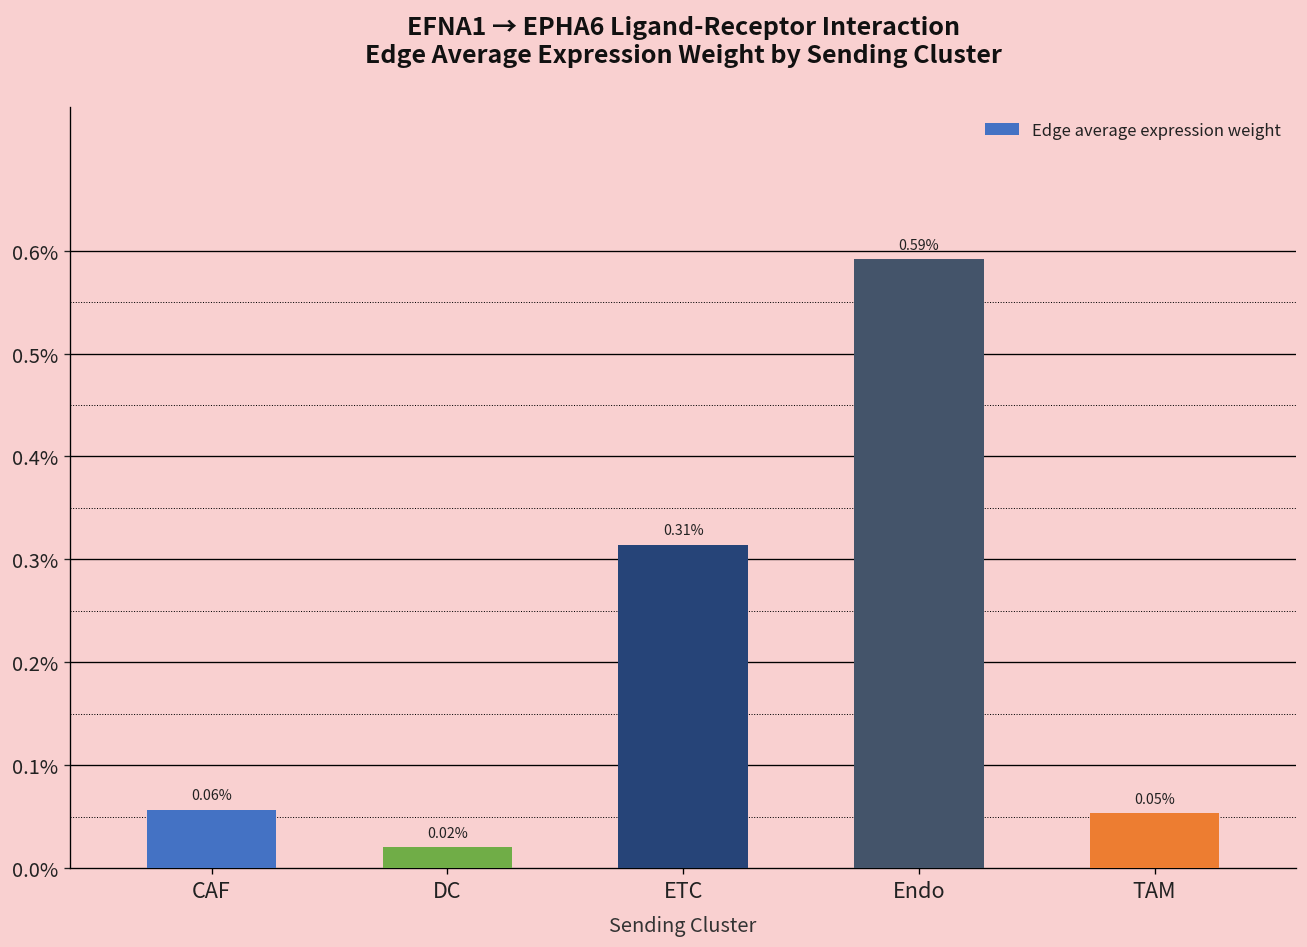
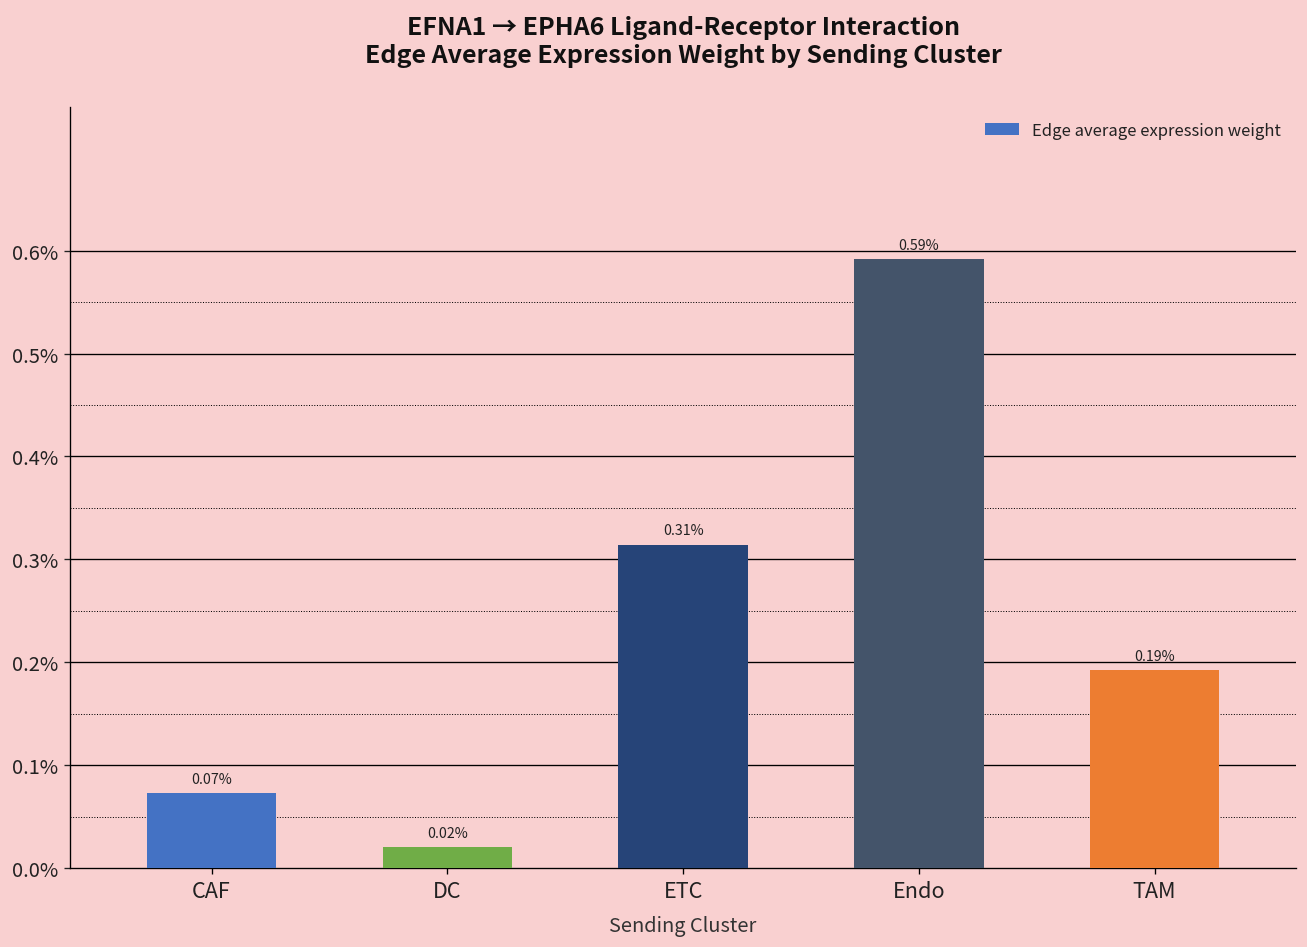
CAF: 0.06% -> 0.07%
TAM: 0.05% -> 0.19%
